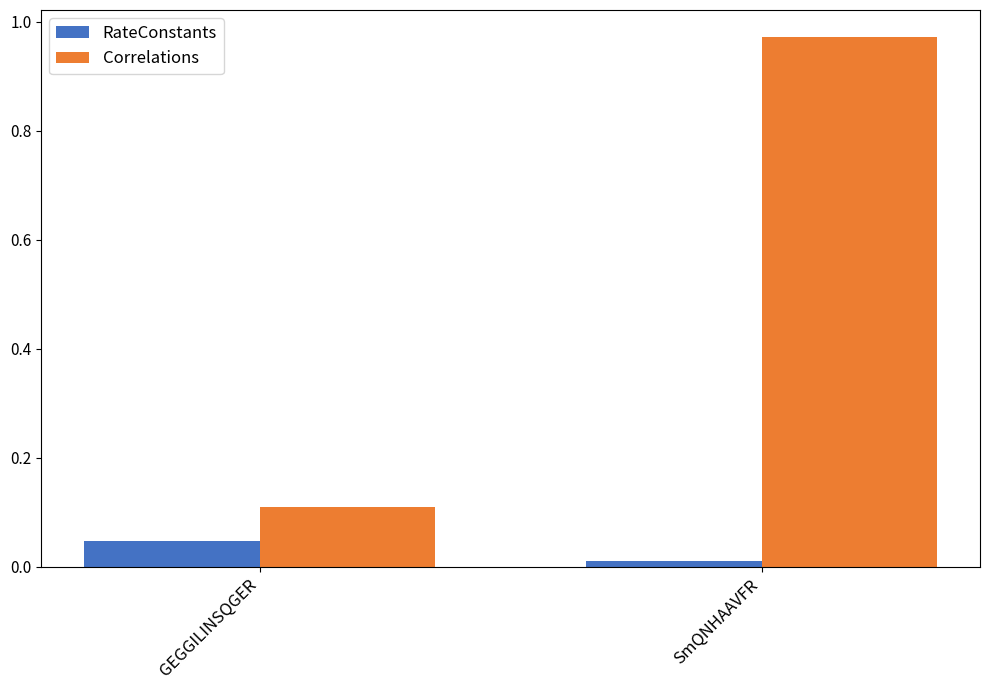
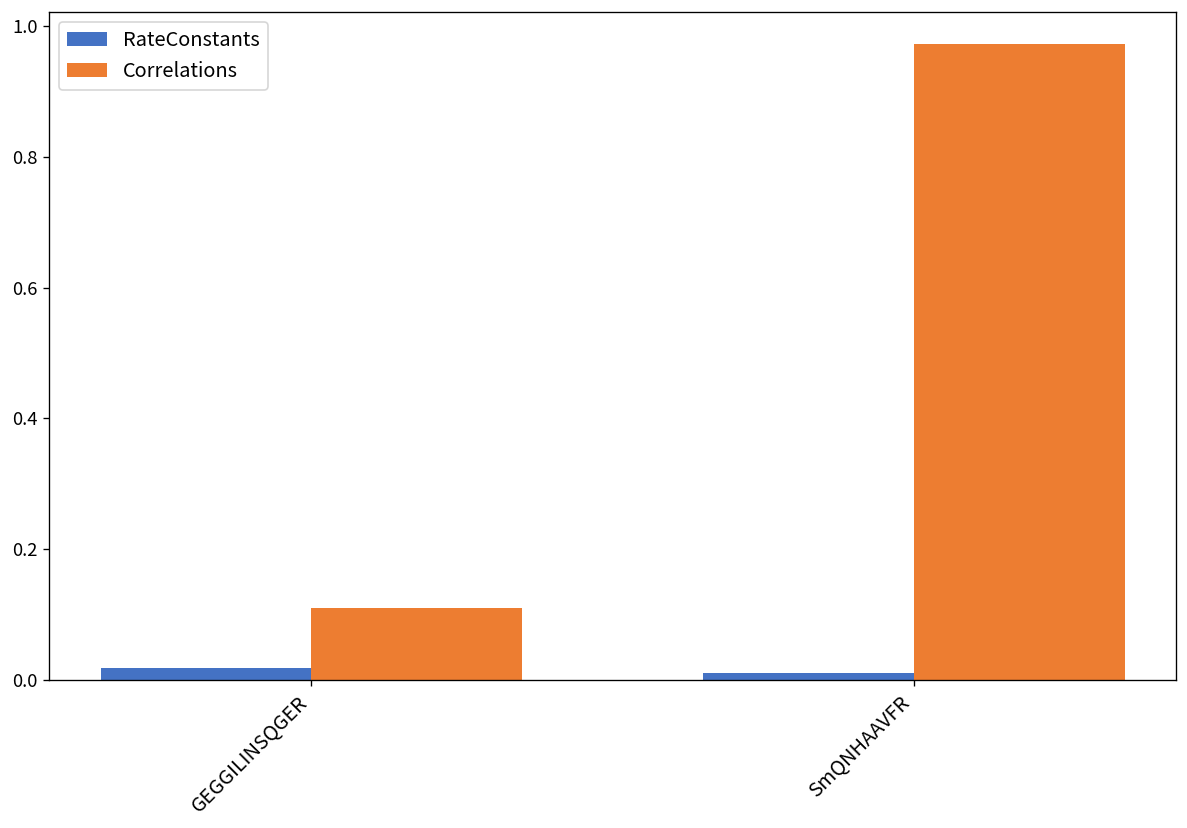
RateConstants, GEGGILINSQGER: 0.05 -> 0.02
